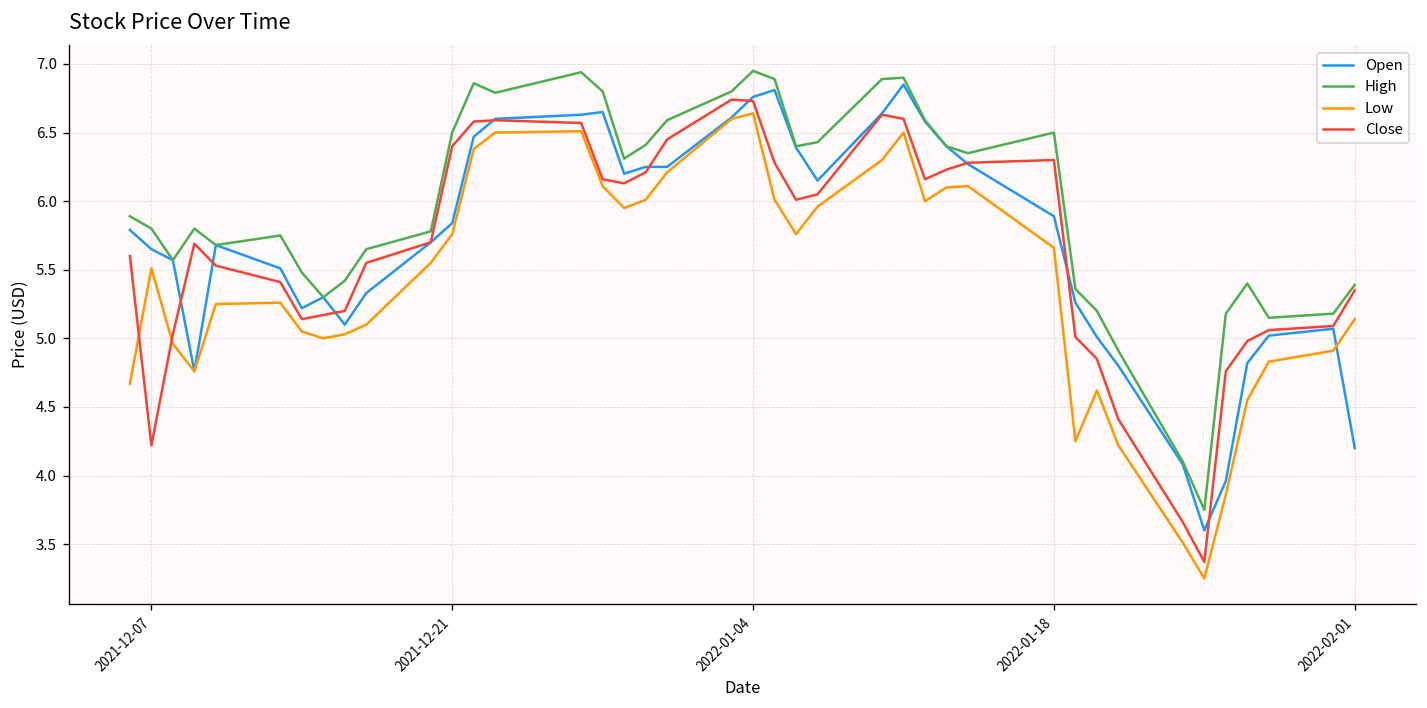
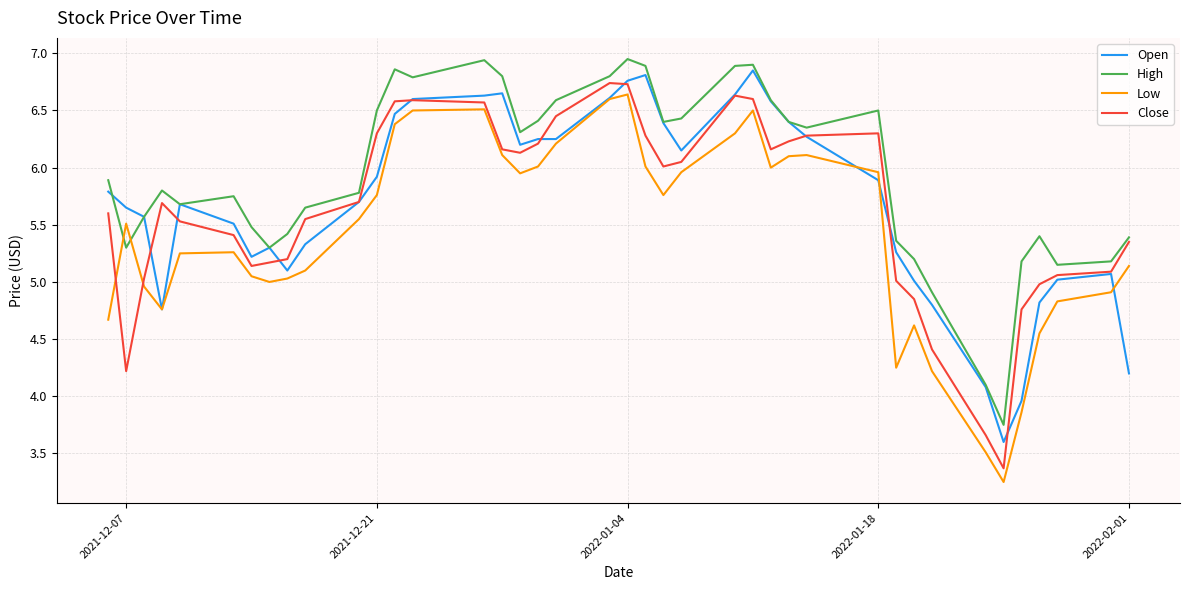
High, 2021-12-07: 5.8 -> 5.3
Open, 2021-12-21: 5.84 -> 5.92
Close, 2021-12-21: 6.4 -> 6.3
Low, 2022-01-18: 5.66 -> 5.96
